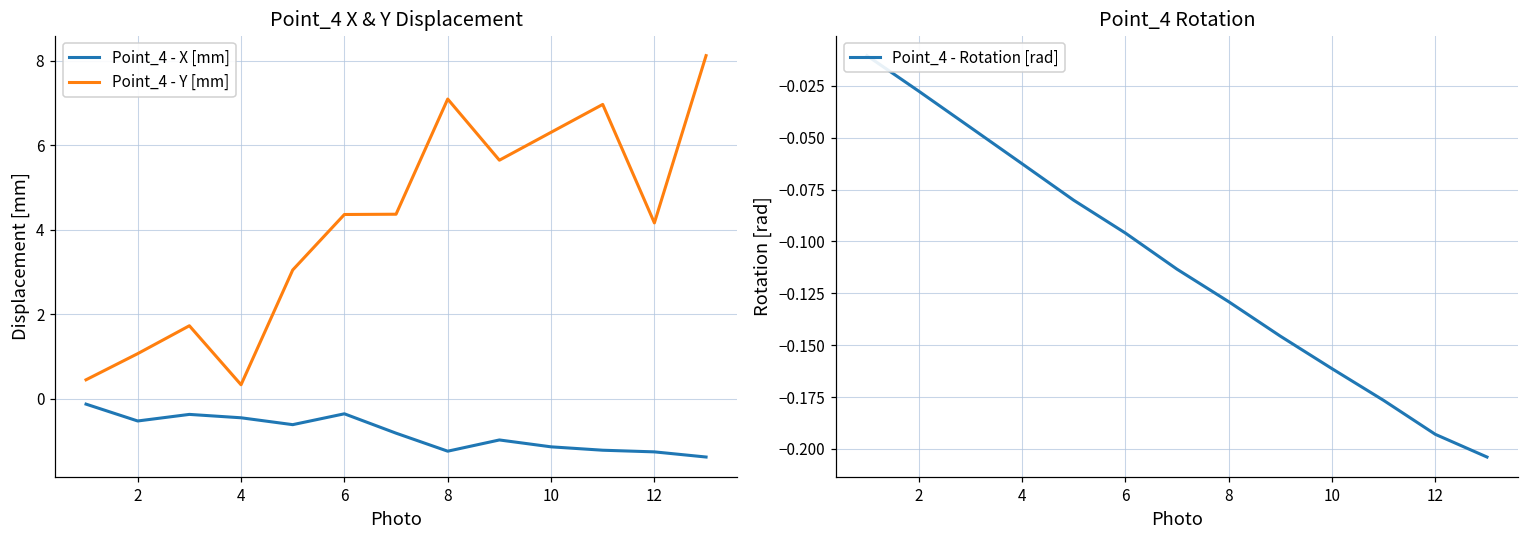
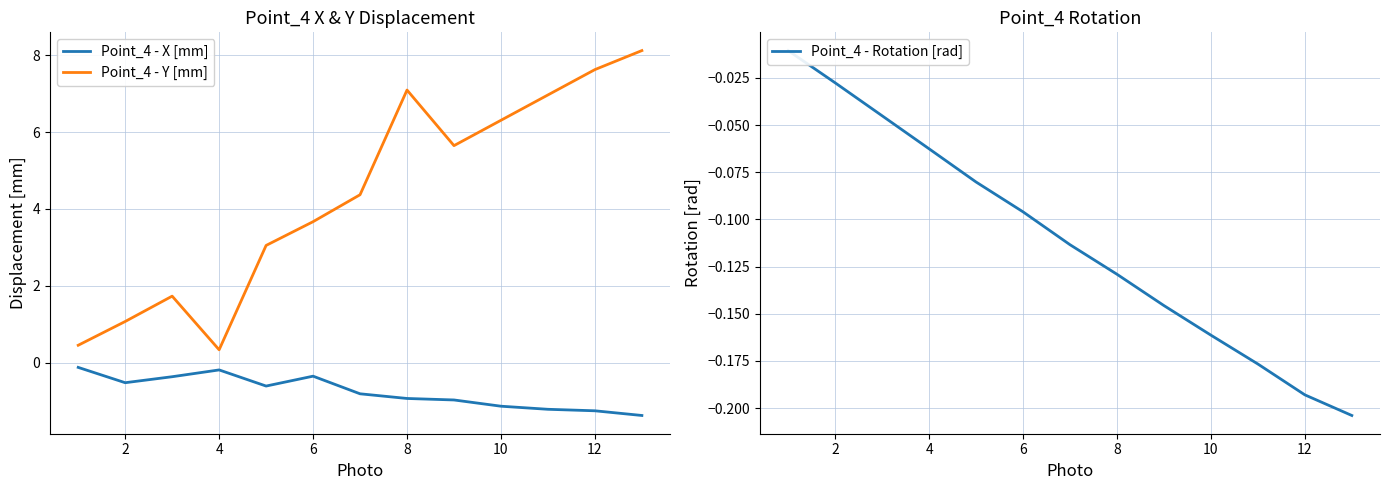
Point_4 X & Y Displacement, Point_4 - X [mm], 4: -0.4 -> -0.2
Point_4 X & Y Displacement, Point_4 - Y [mm], 6: 4.4 -> 3.7
Point_4 X & Y Displacement, Point_4 - X [mm], 8: -1.2 -> -0.9
Point_4 X & Y Displacement, Point_4 - Y [mm], 12: 4.2 -> 7.6
